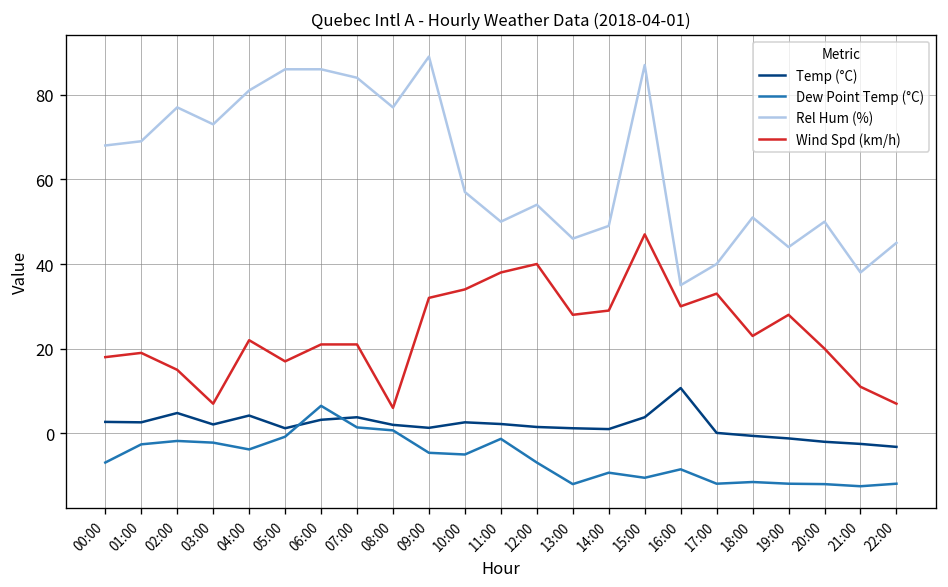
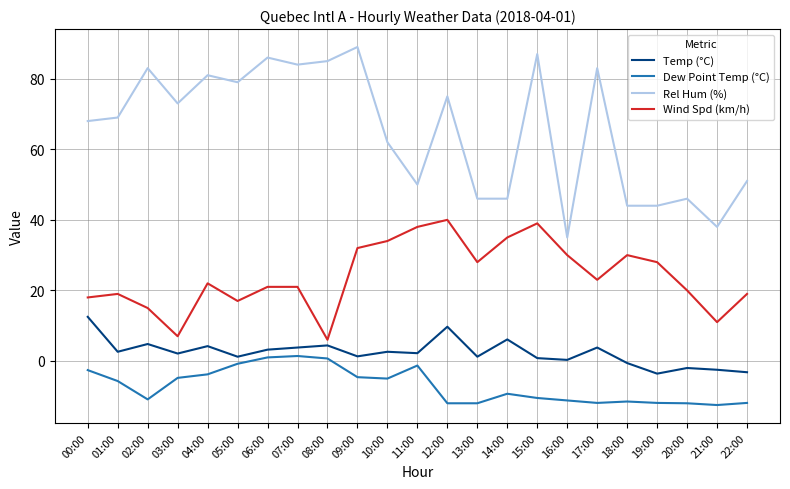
Temp (°C), 00:00: 3 -> 13
Dew Point Temp (°C), 00:00: -7 -> -3
Dew Point Temp (°C), 01:00: -3 -> -6
Dew Point Temp (°C), 02:00: -2 -> -11
Rel Hum (%), 02:00: 77 -> 83
Dew Point Temp (°C), 03:00: -2 -> -5
Rel Hum (%), 05:00: 86 -> 79
Dew Point Temp (°C), 06:00: 7 -> 1
Temp (°C), 08:00: 2 -> 4
Rel Hum (%), 08:00: 77 -> 85
Rel Hum (%), 10:00: 57 -> 62
Temp (°C), 12:00: 2 -> 10
Dew Point Temp (°C), 12:00: -7 -> -12
Rel Hum (%), 12:00: 54 -> 75
Temp (°C), 14:00: 1 -> 6
Rel Hum (%), 14:00: 49 -> 46
Wind Spd (km/h), 14:00: 29 -> 35
Temp (°C), 15:00: 4 -> 1
Wind Spd (km/h), 15:00: 47 -> 39
Temp (°C), 16:00: 11 -> 0
Dew Point Temp (°C), 16:00: -9 -> -11
Temp (°C), 17:00: 0 -> 4
Rel Hum (%), 17:00: 40 -> 83
Wind Spd (km/h), 17:00: 33 -> 23
Rel Hum (%), 18:00: 51 -> 44
Wind Spd (km/h), 18:00: 23 -> 30
Temp (°C), 19:00: -1 -> -4
Rel Hum (%), 20:00: 50 -> 46
Rel Hum (%), 22:00: 45 -> 51
Wind Spd (km/h), 22:00: 7 -> 19
